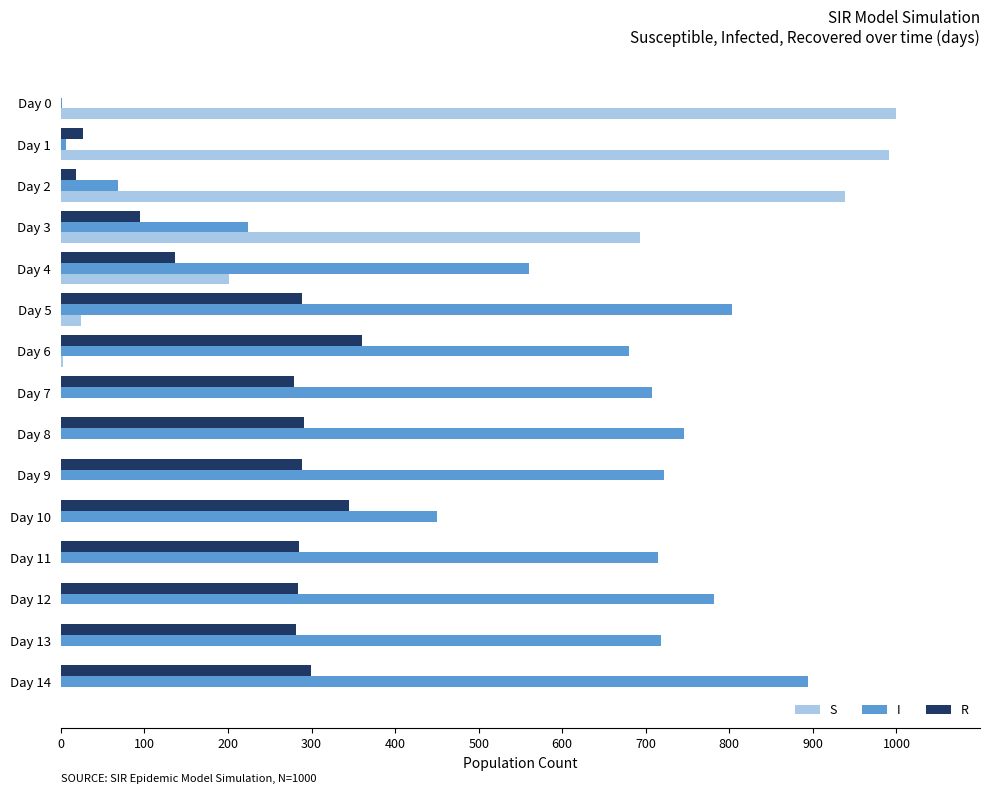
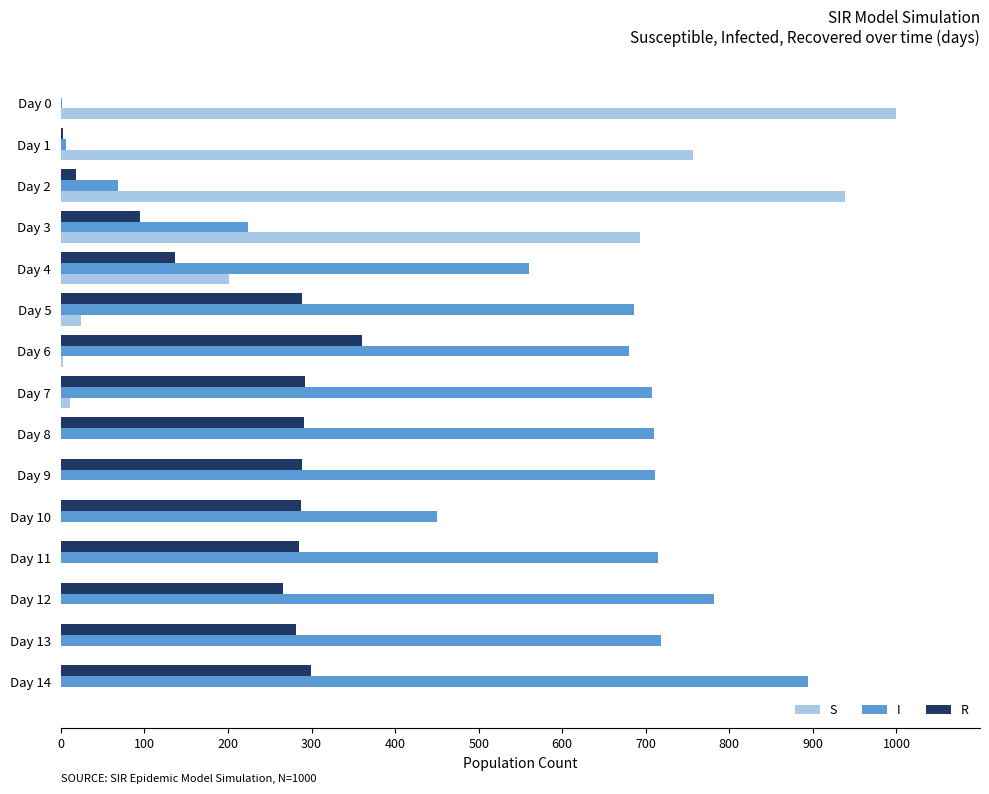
R, Day 1: 30 -> 0
S, Day 1: 990 -> 760
I, Day 5: 800 -> 690
R, Day 7: 280 -> 290
S, Day 7: 0 -> 10
I, Day 8: 750 -> 710
I, Day 9: 720 -> 710
R, Day 10: 340 -> 290
R, Day 12: 280 -> 270
